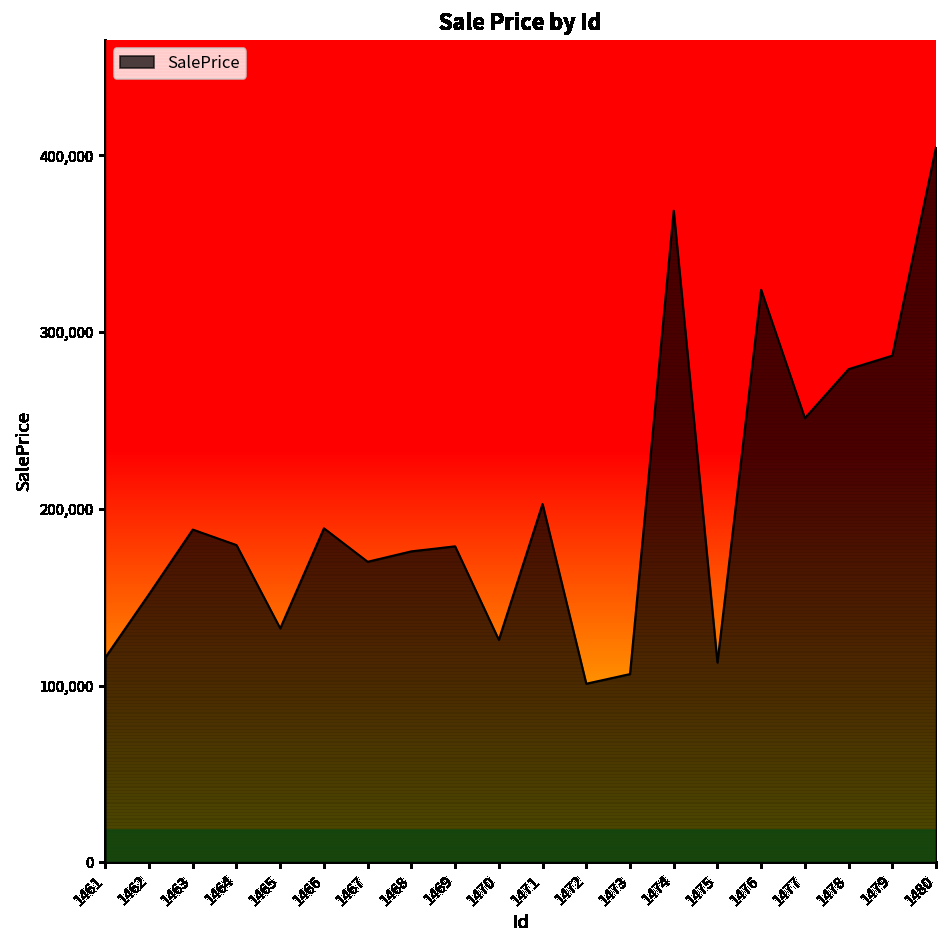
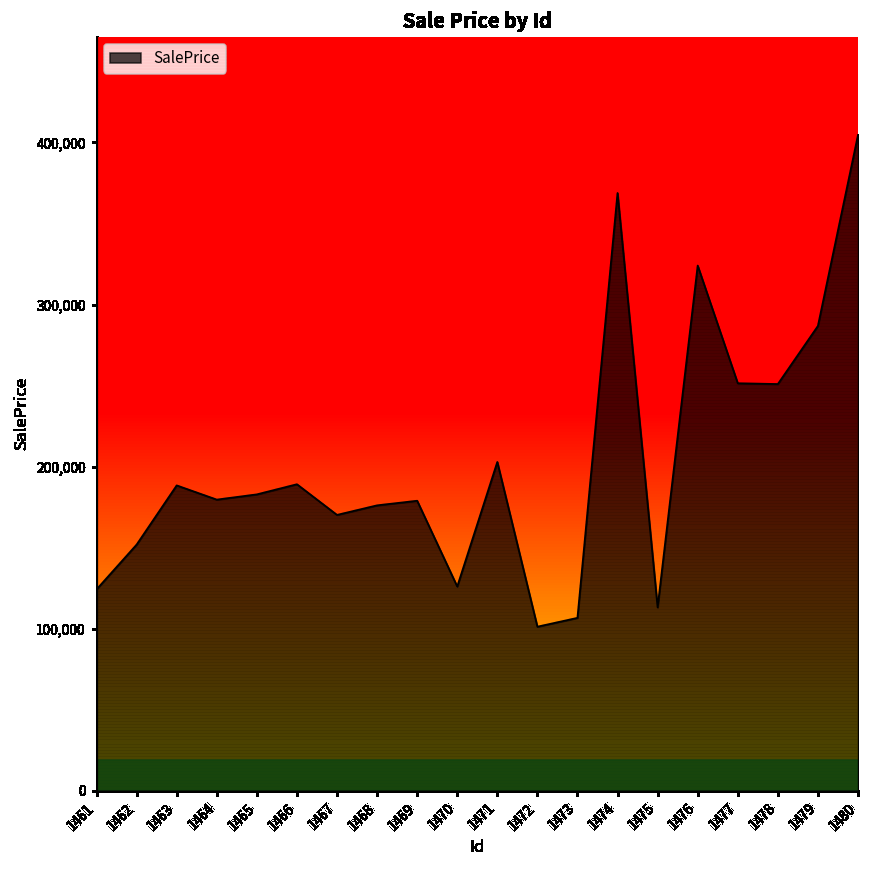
1461: 116,000 -> 124,000
1465: 132,000 -> 183,000
1478: 279,000 -> 251,000
